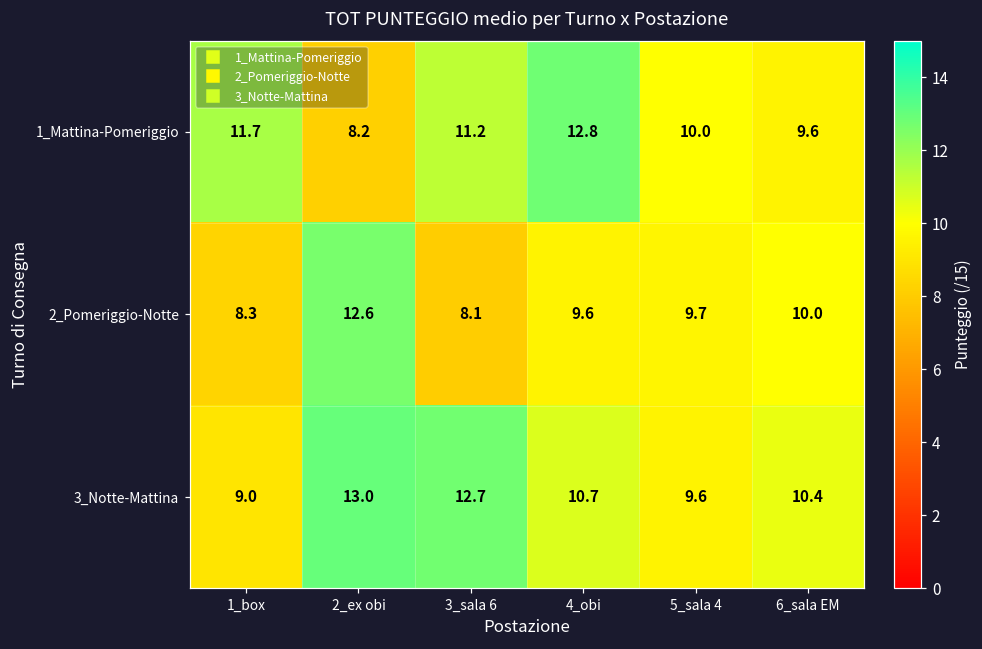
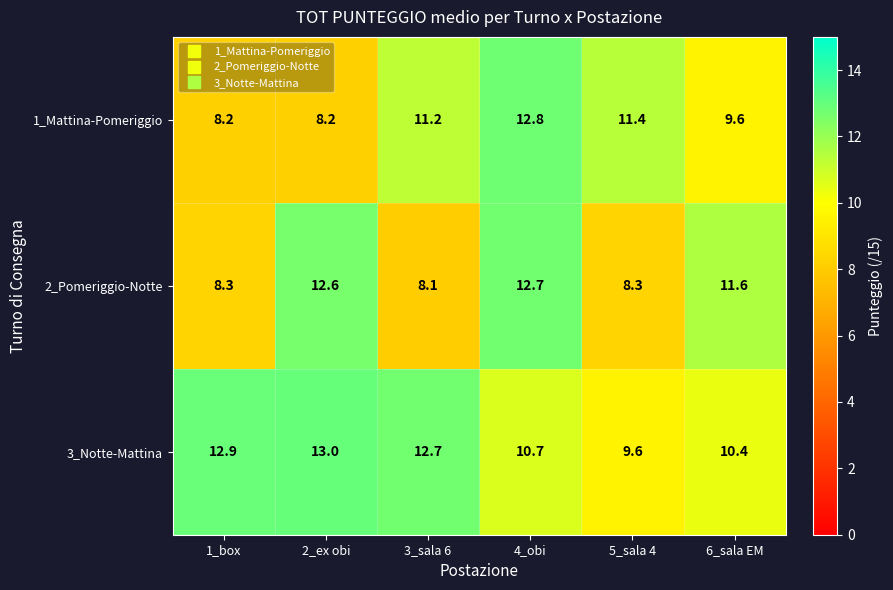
1_Mattina-Pomeriggio, 1_box: 11.7 -> 8.2
1_Mattina-Pomeriggio, 5_sala 4: 10.0 -> 11.4
2_Pomeriggio-Notte, 4_obi: 9.6 -> 12.7
2_Pomeriggio-Notte, 5_sala 4: 9.7 -> 8.3
2_Pomeriggio-Notte, 6_sala EM: 10.0 -> 11.6
3_Notte-Mattina, 1_box: 9.0 -> 12.9
